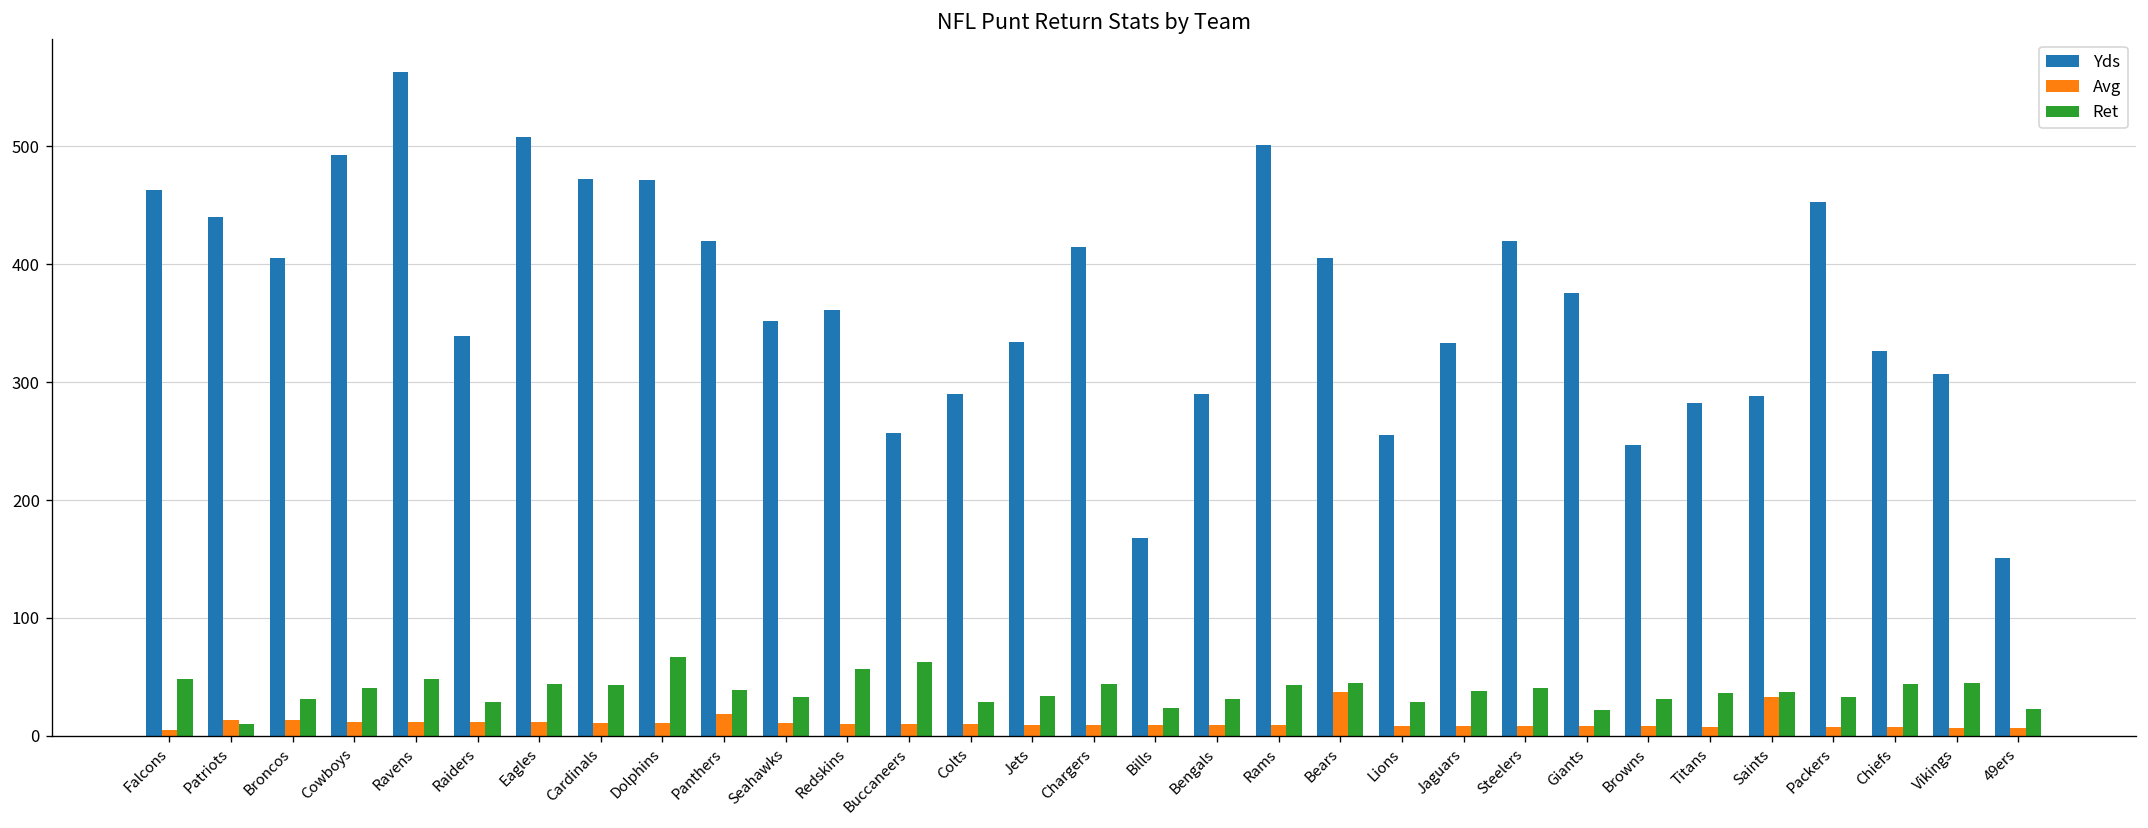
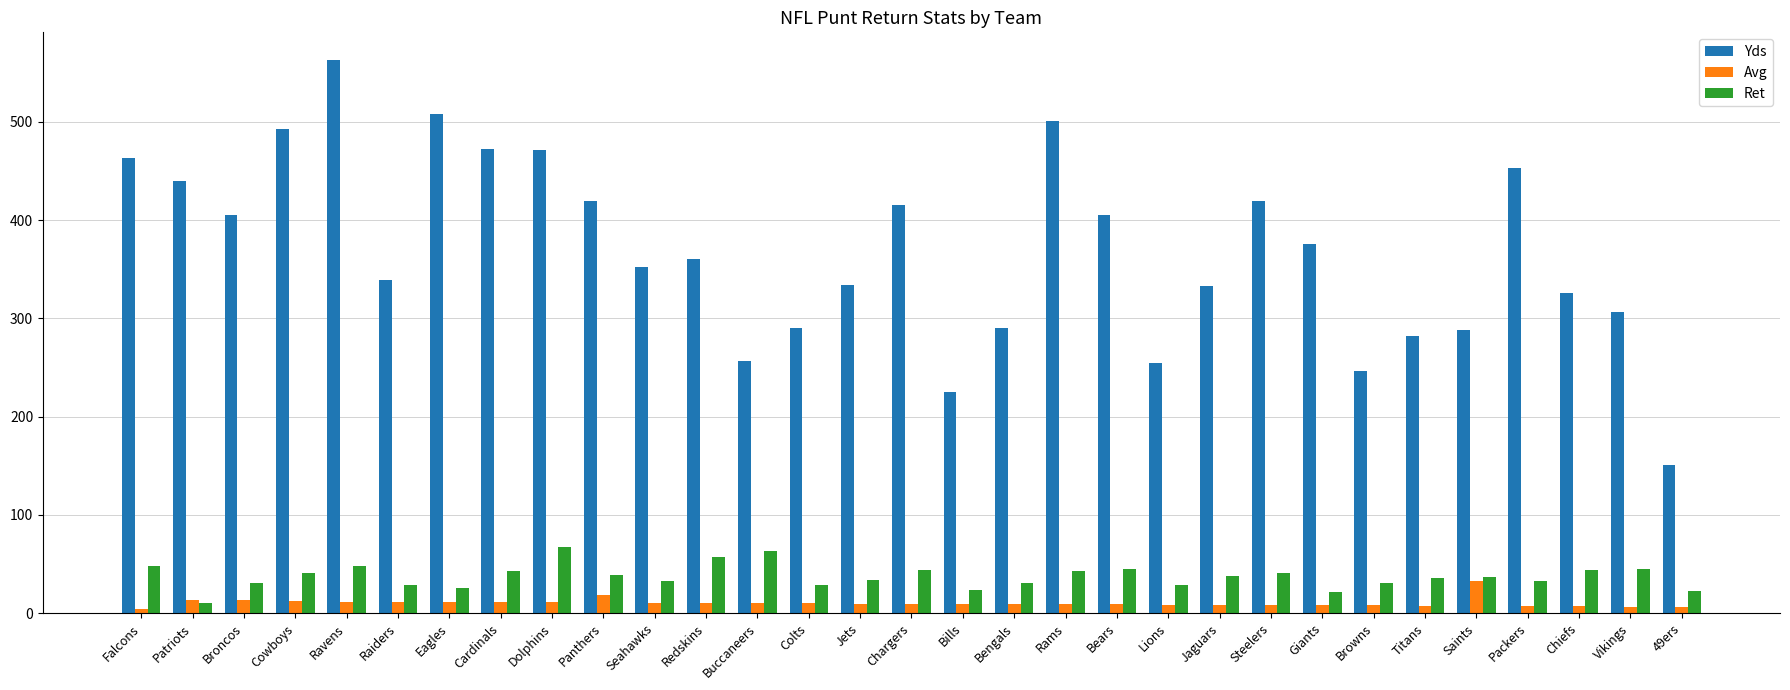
Ret, Eagles: 40 -> 30
Yds, Bills: 170 -> 230
Avg, Bears: 40 -> 10
